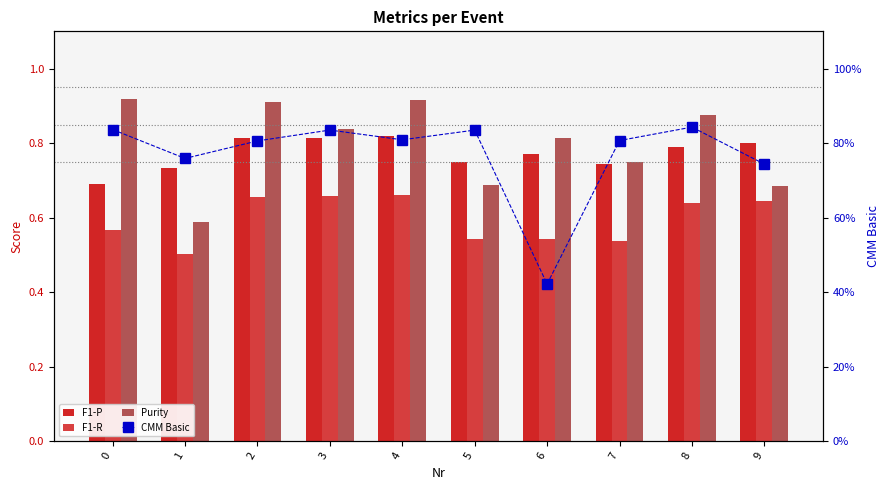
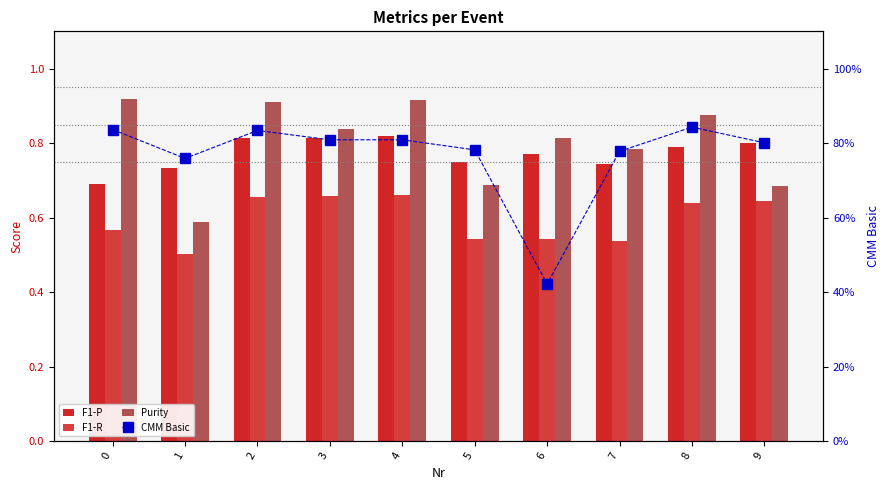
Purity, 7: 0.75 -> 0.78
CMM Basic, 2: 81% -> 83%
CMM Basic, 3: 84% -> 81%
CMM Basic, 5: 84% -> 78%
CMM Basic, 7: 81% -> 78%
CMM Basic, 9: 74% -> 80%
